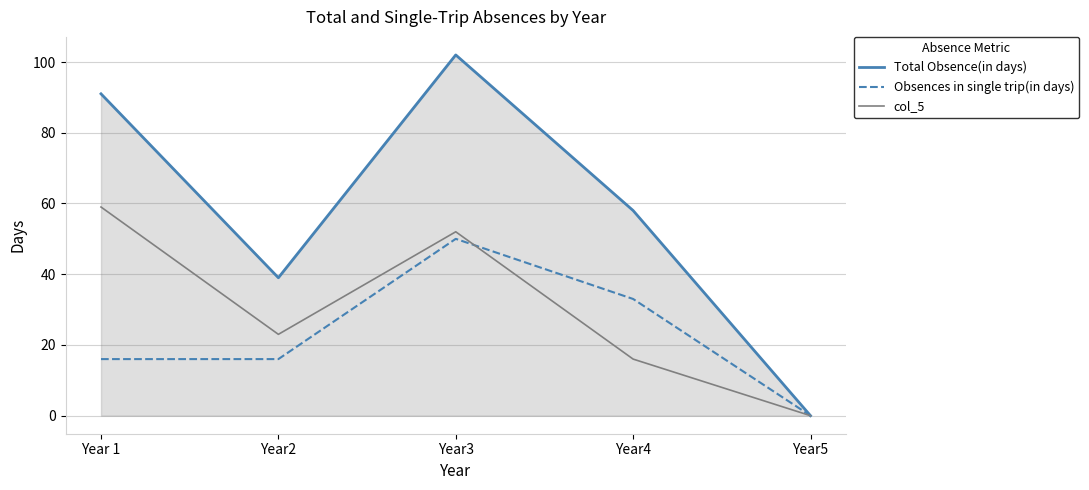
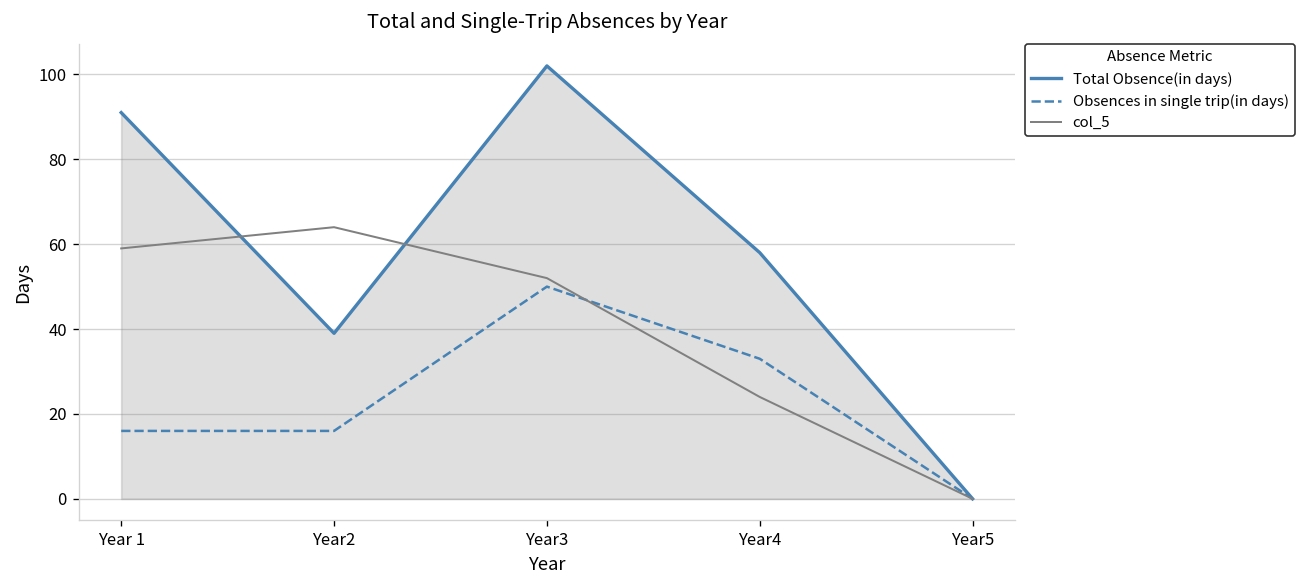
col_5, Year2: 23 -> 64
col_5, Year4: 16 -> 24
